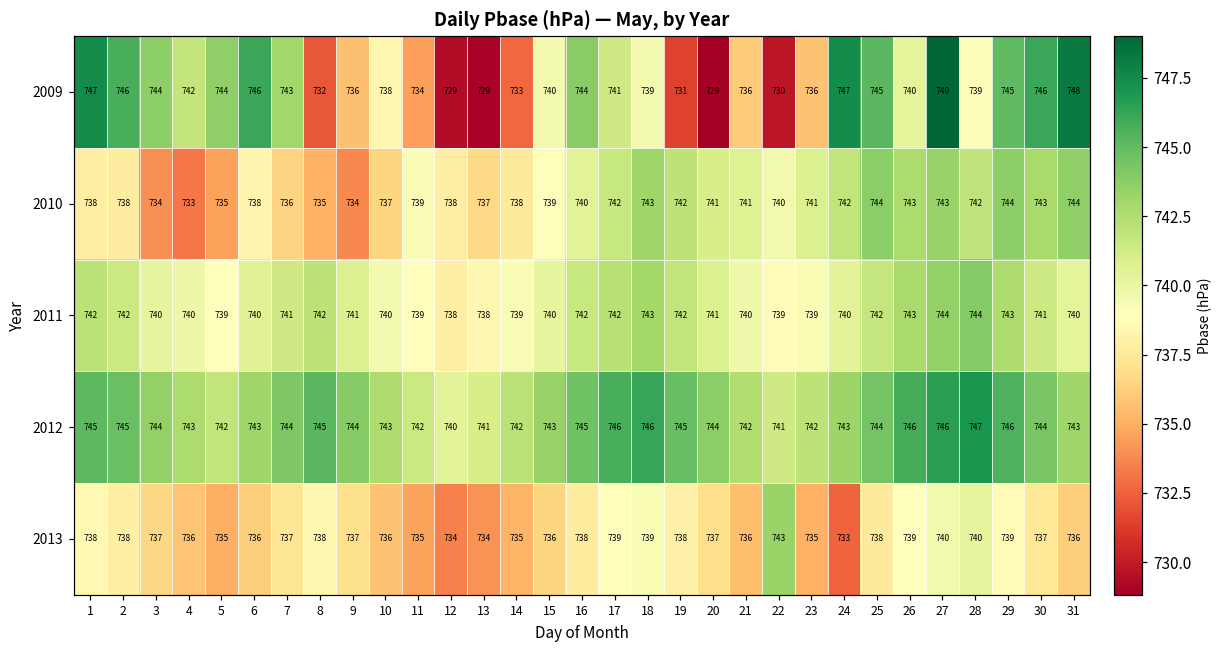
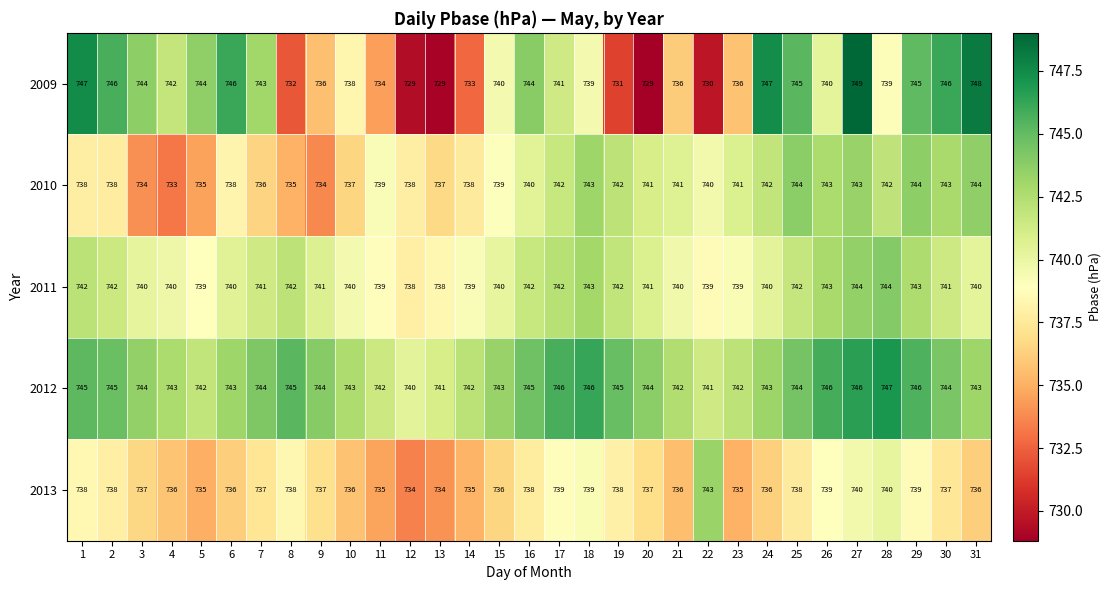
2013, 24: 733 -> 736
